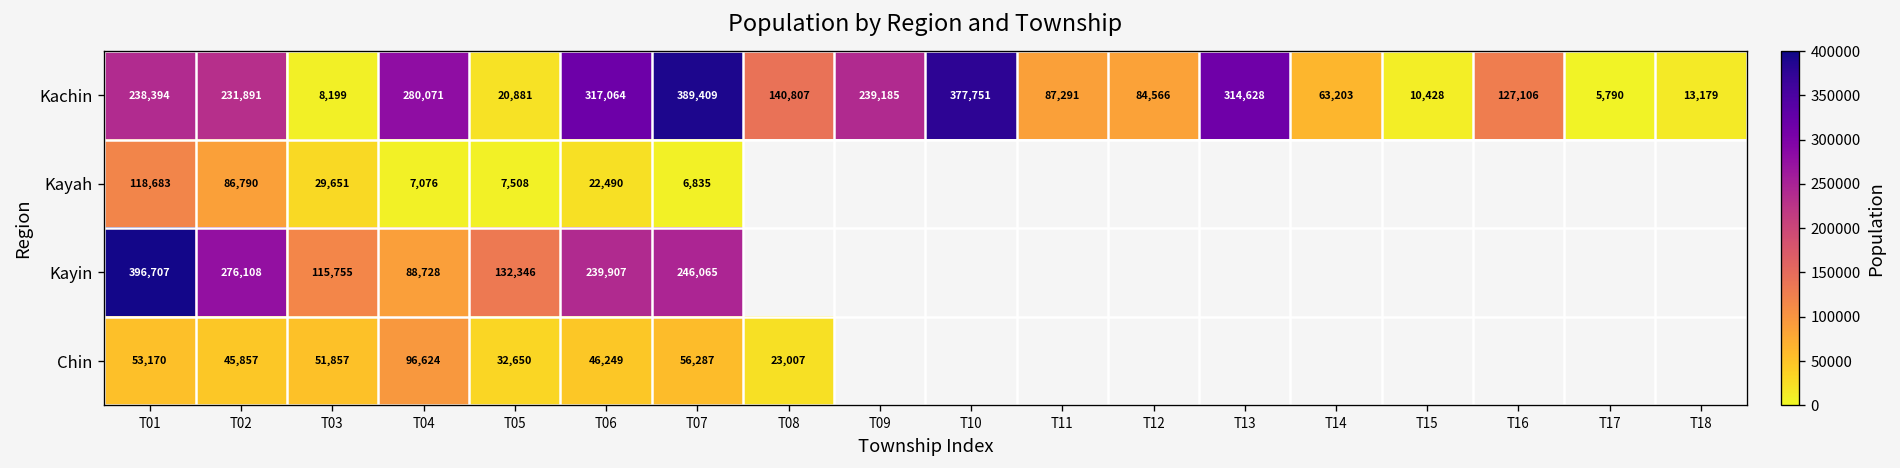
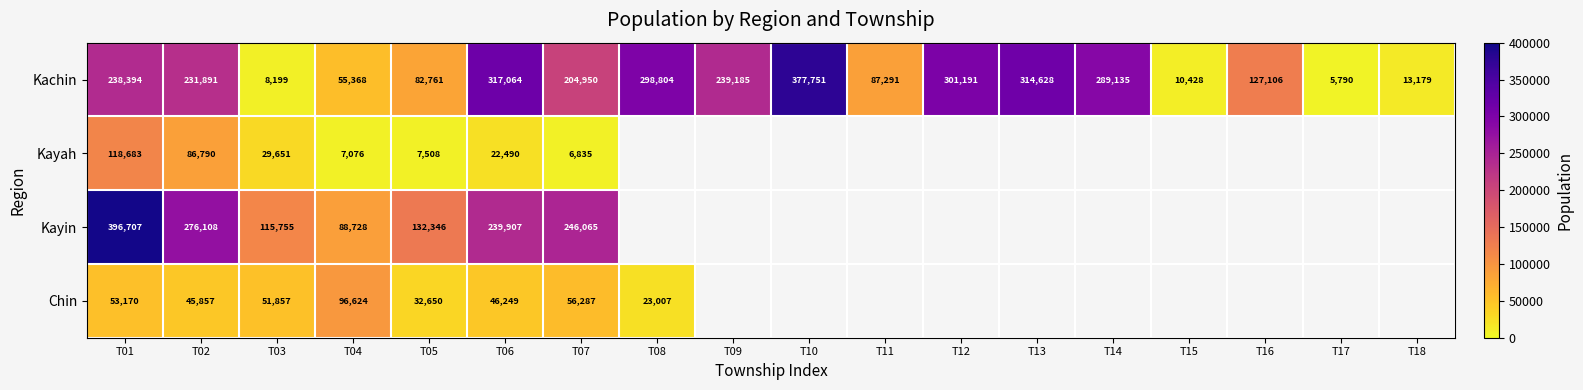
Kachin, T04: 280,071 -> 55,368
Kachin, T05: 20,881 -> 82,761
Kachin, T07: 389,409 -> 204,950
Kachin, T08: 140,807 -> 298,804
Kachin, T12: 84,566 -> 301,191
Kachin, T14: 63,203 -> 289,135
